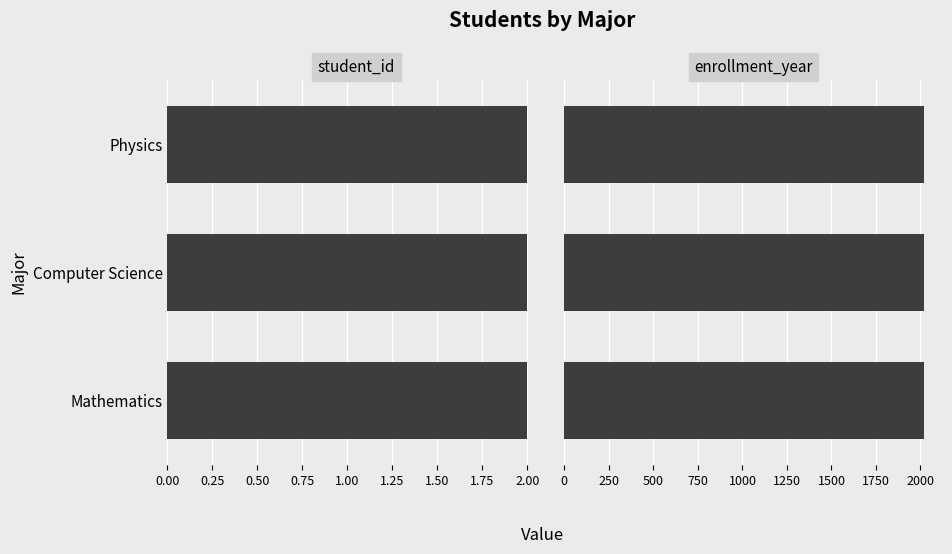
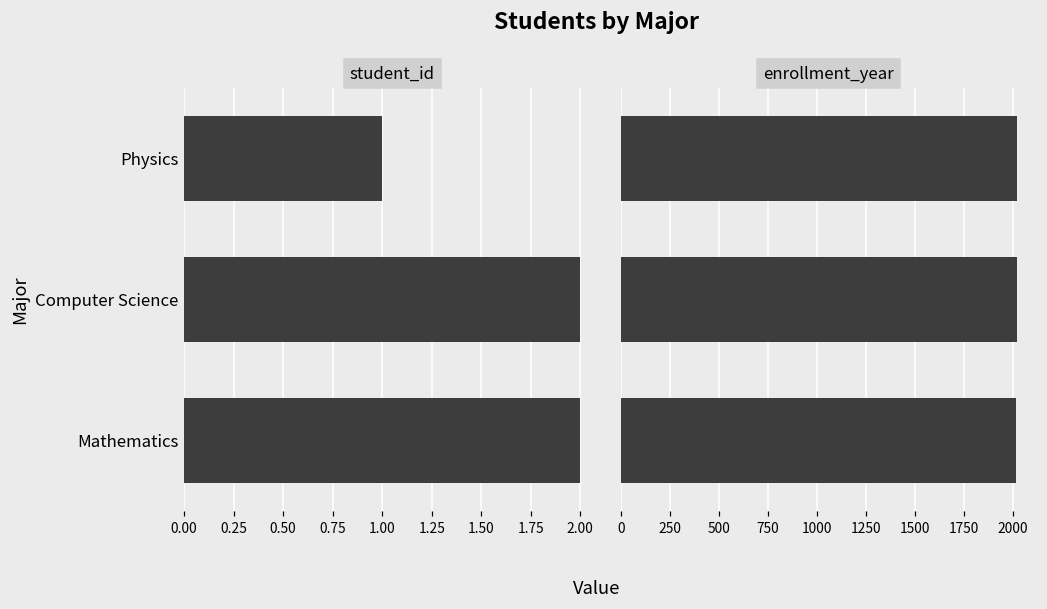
student_id, Physics: 2 -> 1
